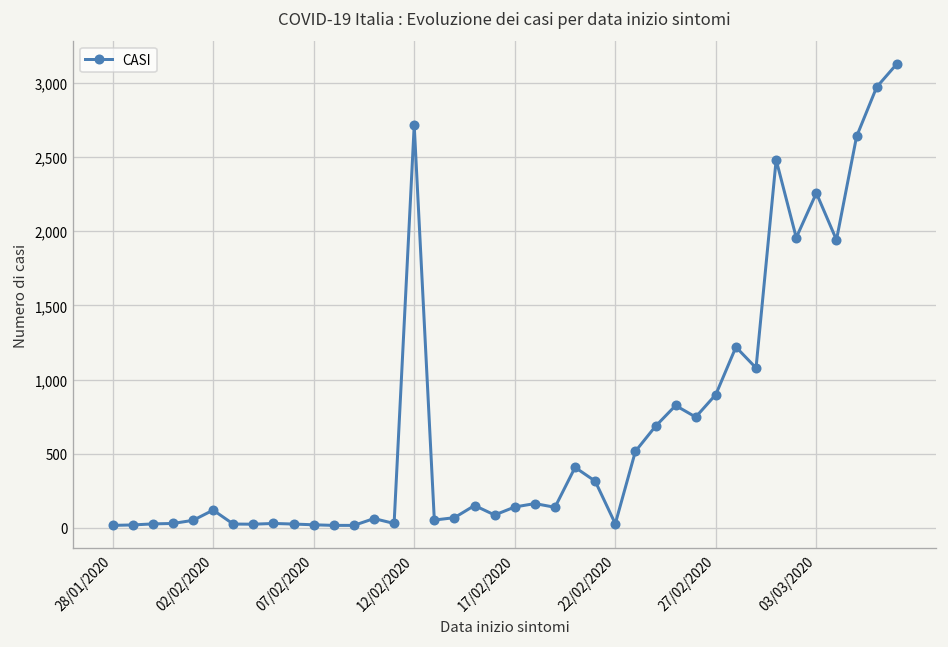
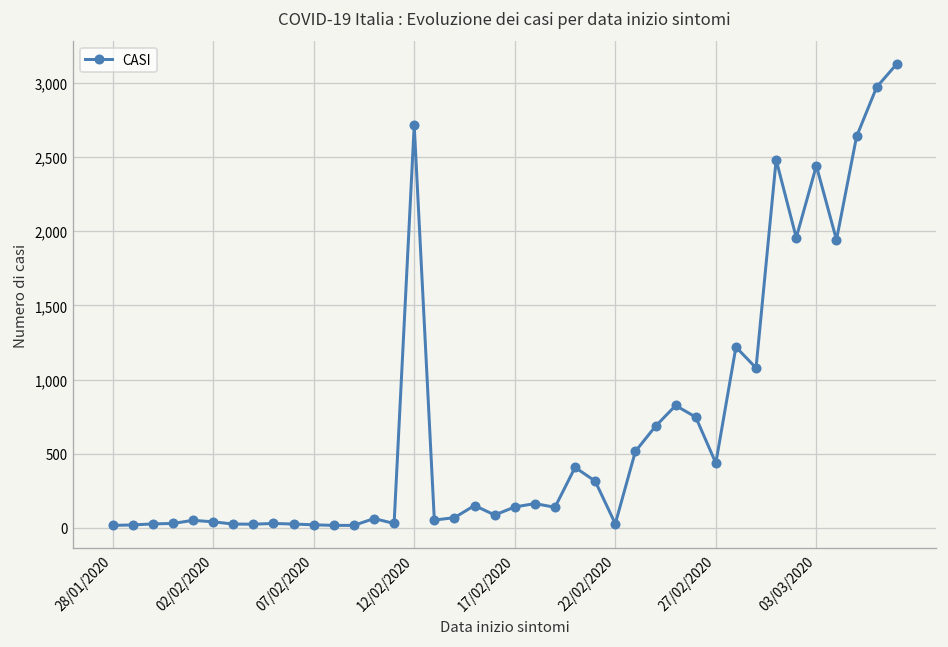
02/02/2020: 120 -> 40
27/02/2020: 900 -> 440
03/03/2020: 2,260 -> 2,440
